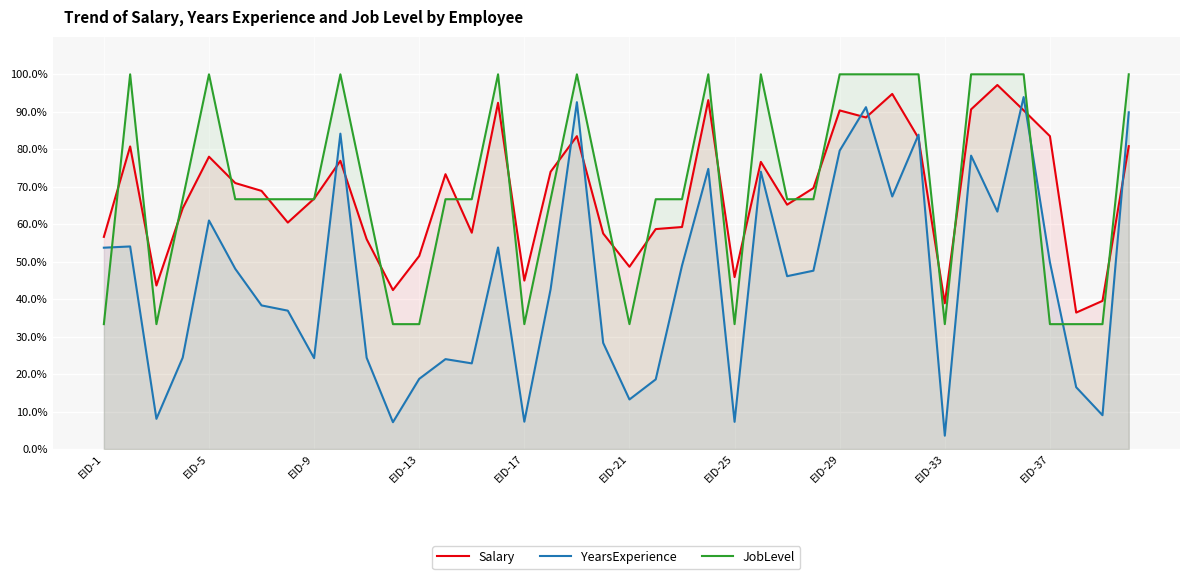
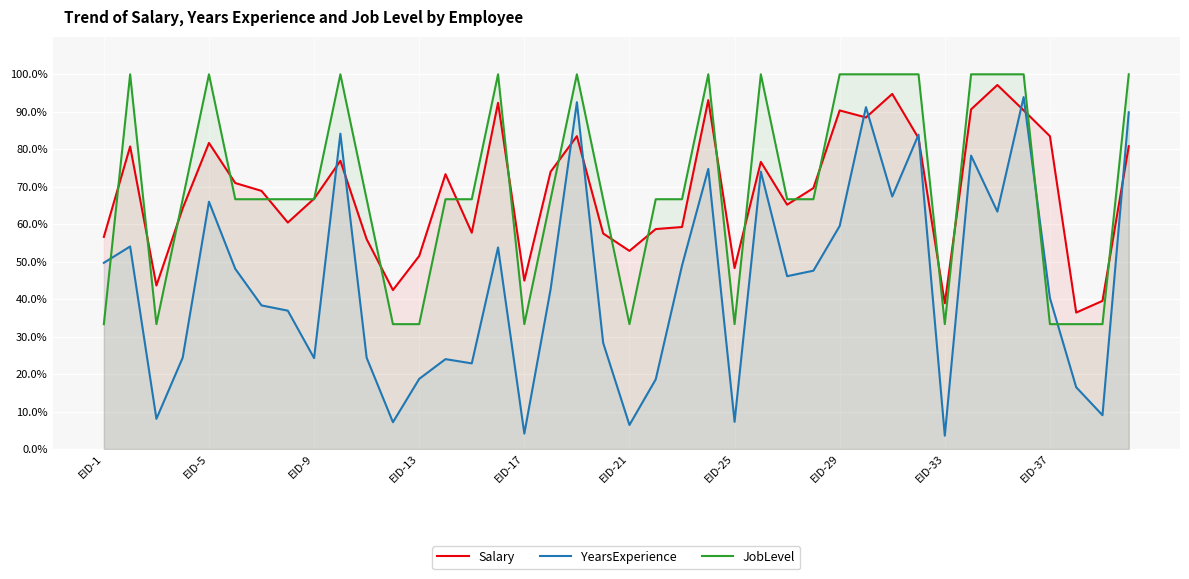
YearsExperience, EID-1: 54% -> 50%
Salary, EID-5: 78% -> 82%
YearsExperience, EID-5: 61% -> 66%
YearsExperience, EID-17: 7% -> 4%
Salary, EID-21: 49% -> 53%
YearsExperience, EID-21: 13% -> 6%
Salary, EID-25: 46% -> 48%
YearsExperience, EID-29: 80% -> 60%
YearsExperience, EID-37: 50% -> 40%
